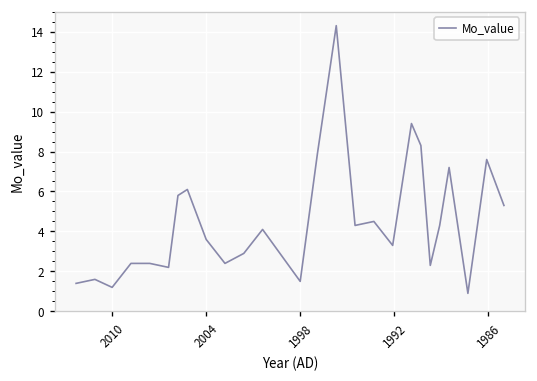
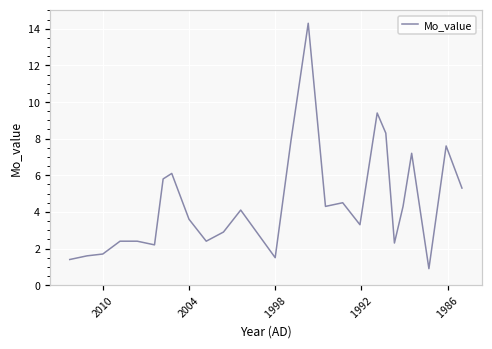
2010: 1.2 -> 1.7
